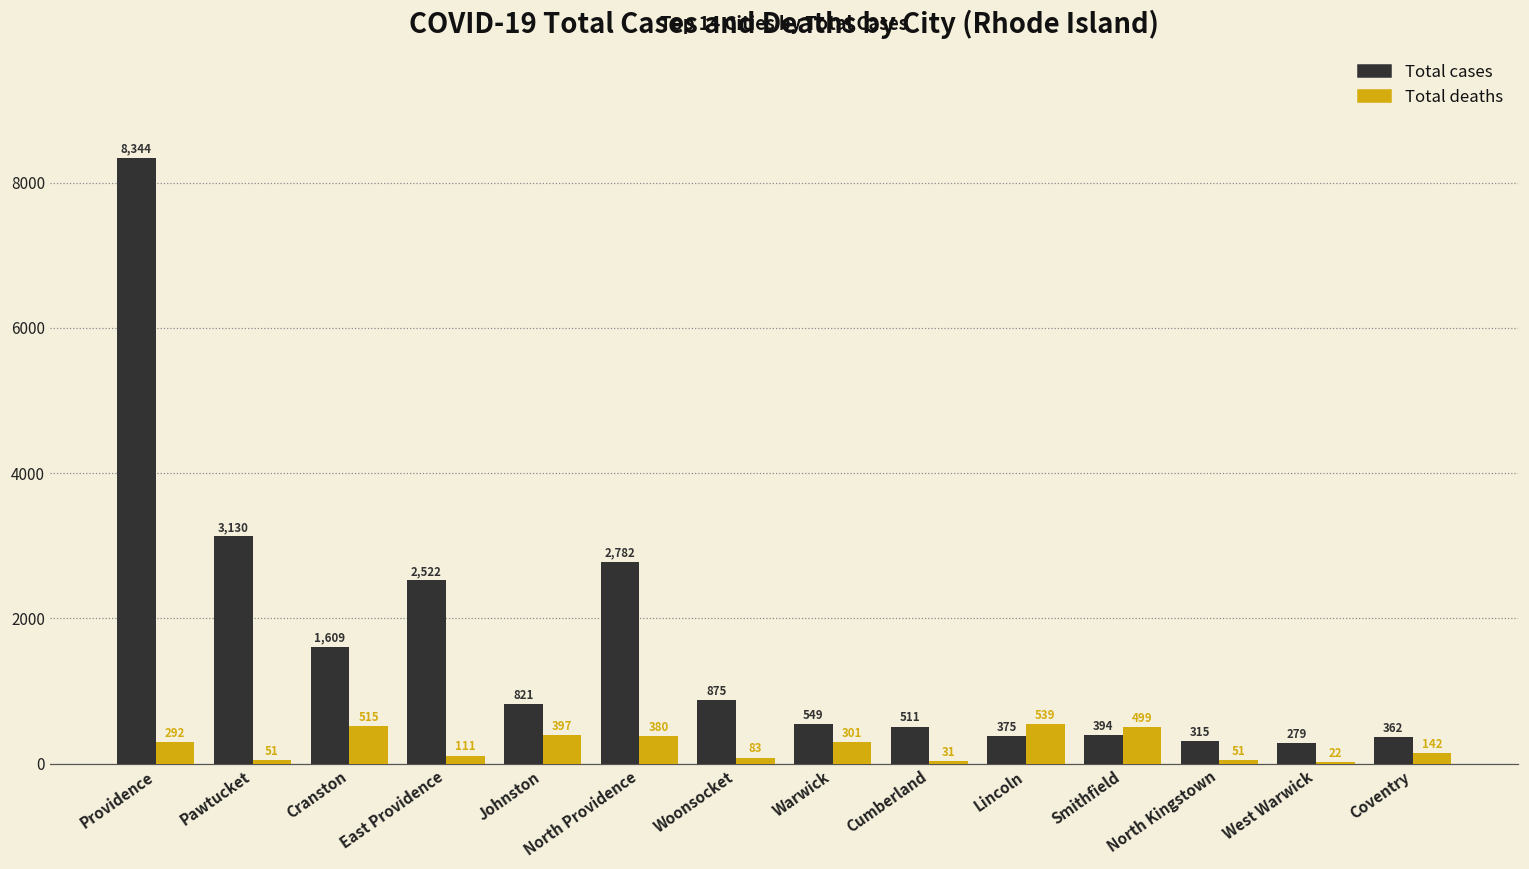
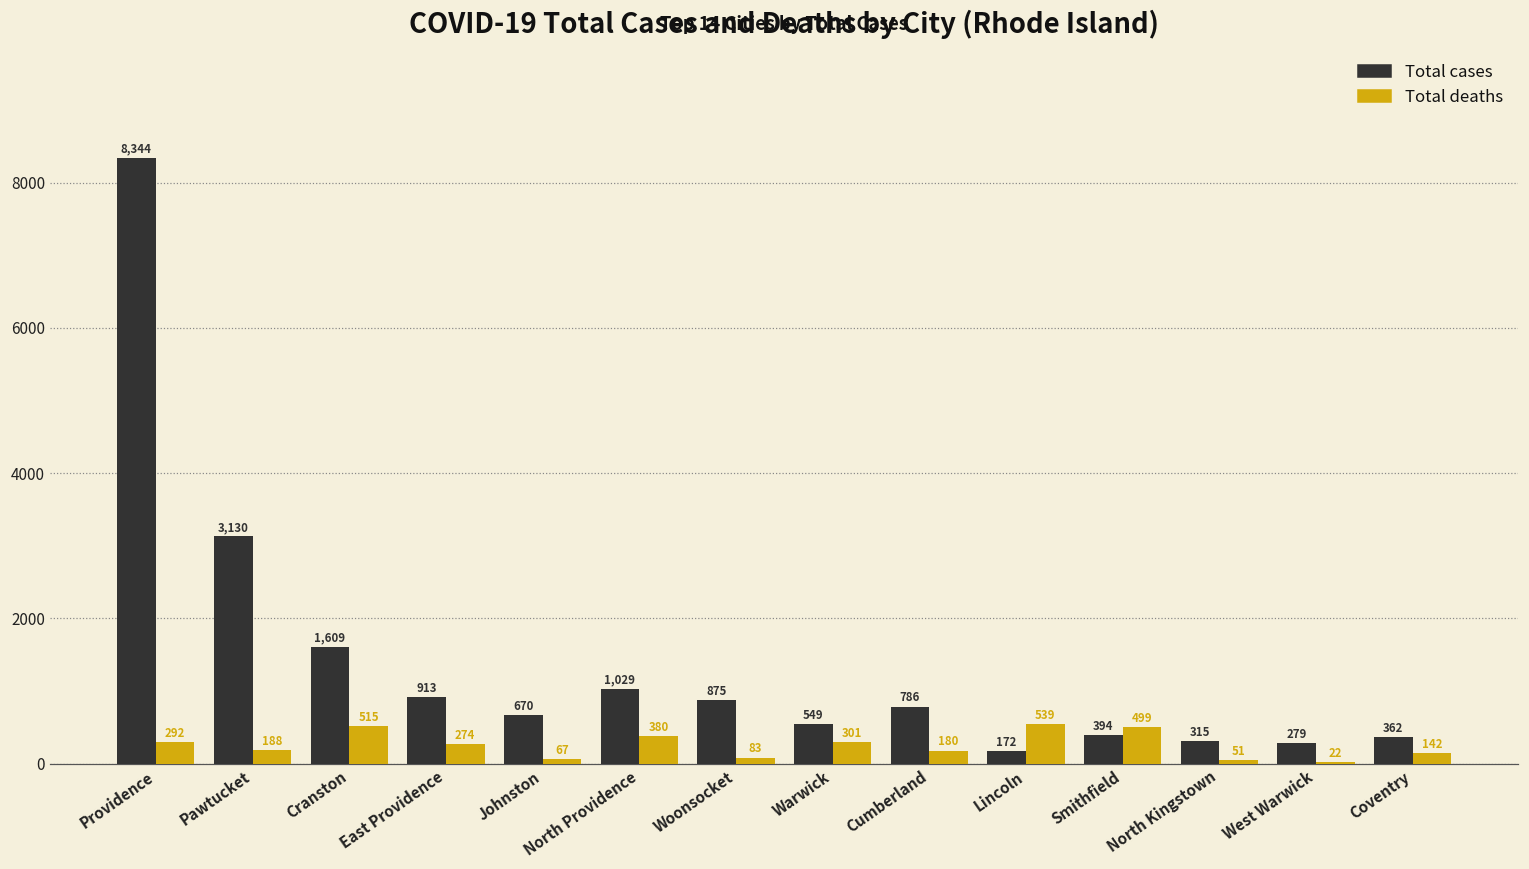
Total deaths, Pawtucket: 51 -> 188
Total cases, East Providence: 2,522 -> 913
Total deaths, East Providence: 111 -> 274
Total cases, Johnston: 821 -> 670
Total deaths, Johnston: 397 -> 67
Total cases, North Providence: 2,782 -> 1,029
Total cases, Cumberland: 511 -> 786
Total deaths, Cumberland: 31 -> 180
Total cases, Lincoln: 375 -> 172
